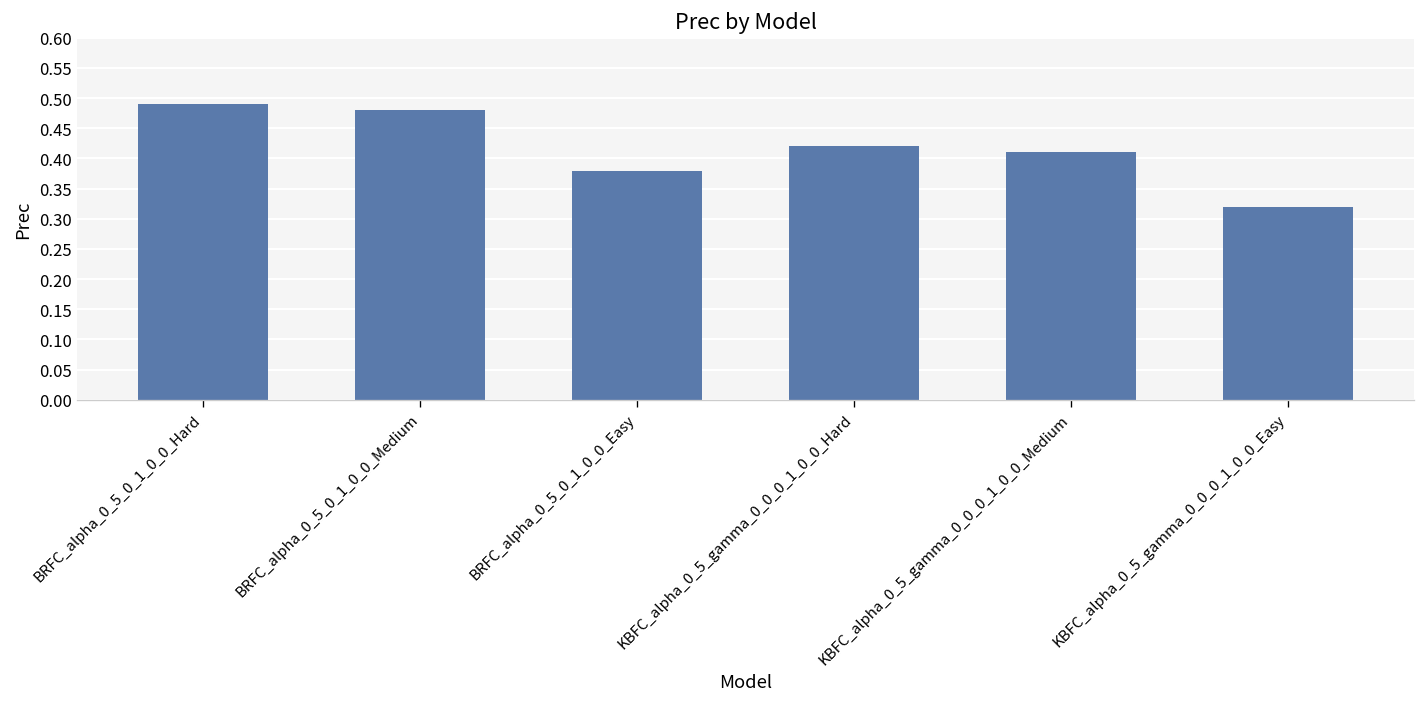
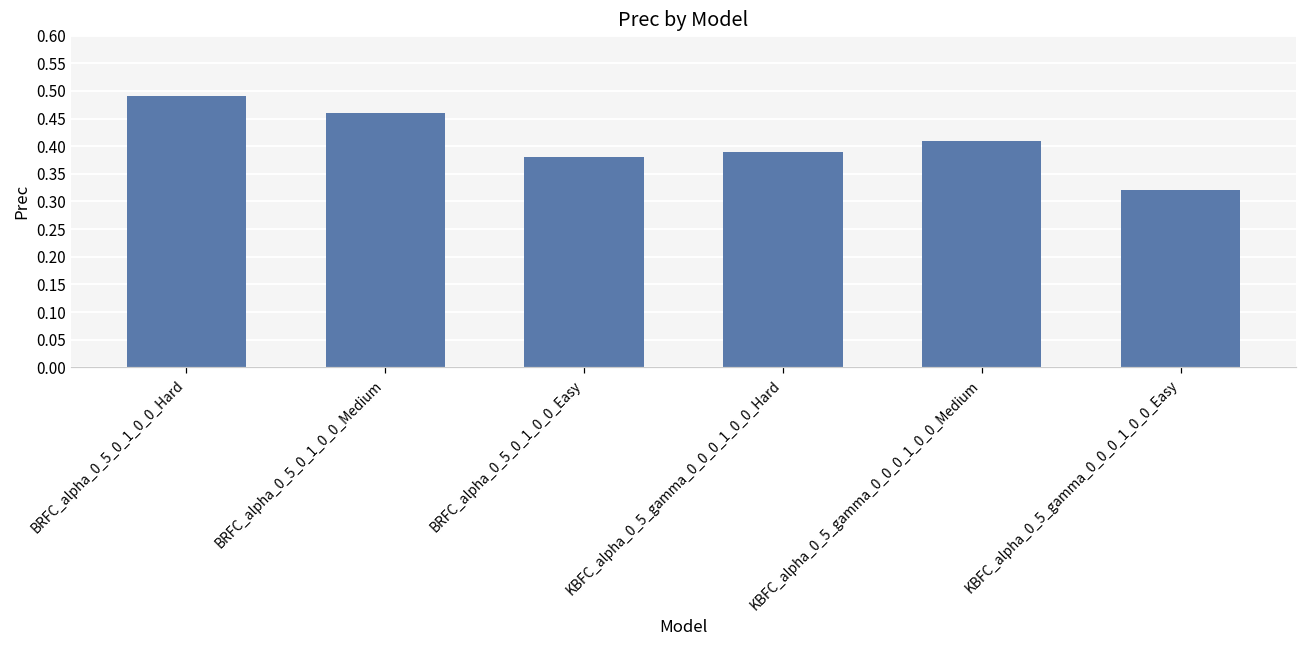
BRFC_alpha_0_5_0_1_0_0_Medium: 0.48 -> 0.46
KBFC_alpha_0_5_gamma_0_0_0_1_0_0_Hard: 0.42 -> 0.39
